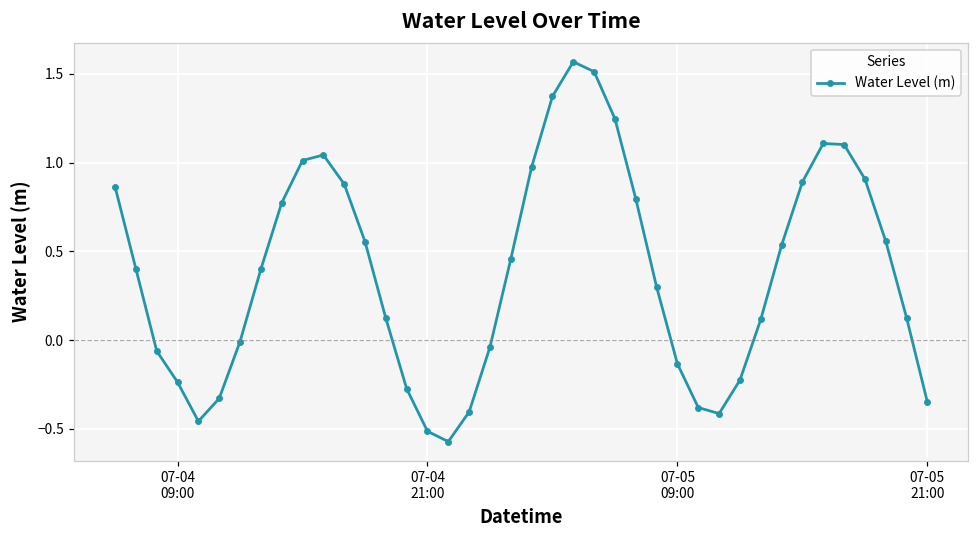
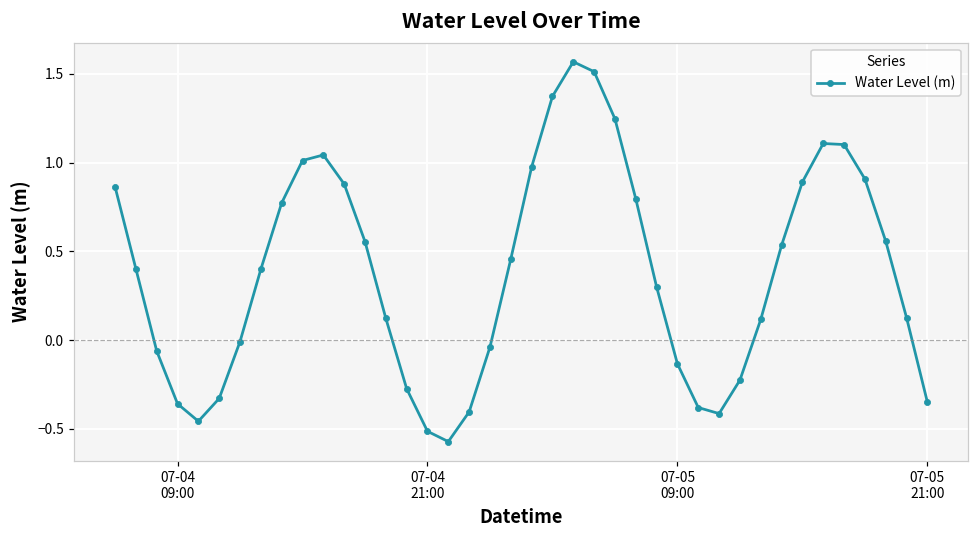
07-04 09:00: -0.24 -> -0.36
